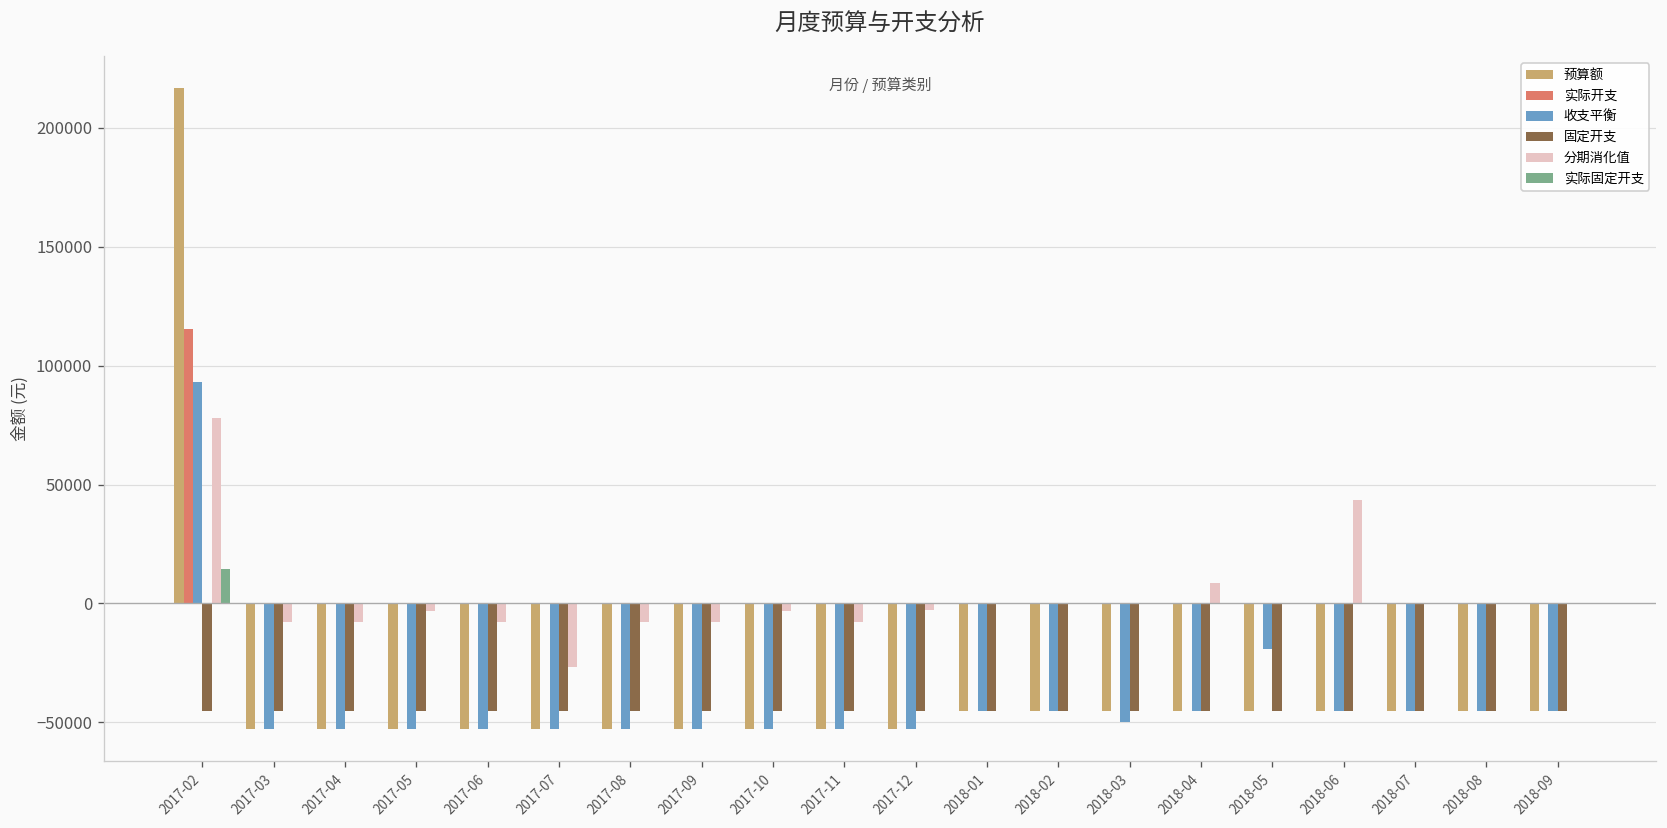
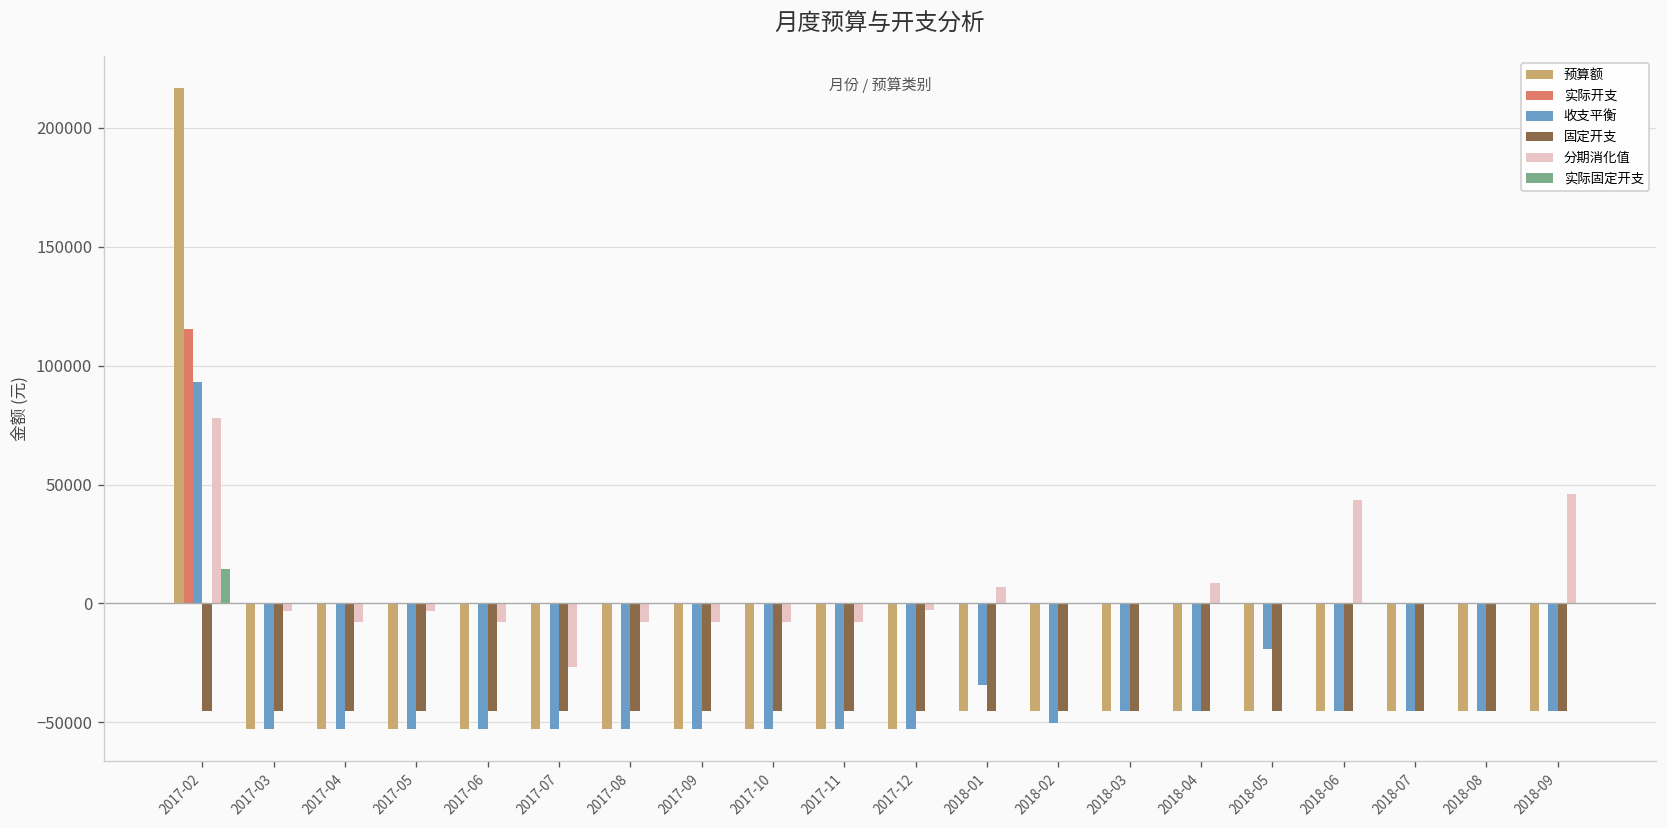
分期消化值, 2017-03: -8000 -> -3000
分期消化值, 2017-10: -3000 -> -8000
收支平衡, 2018-01: -45000 -> -34000
分期消化值, 2018-01: 0 -> 7000
收支平衡, 2018-02: -45000 -> -50000
收支平衡, 2018-03: -50000 -> -45000
分期消化值, 2018-09: 0 -> 46000
